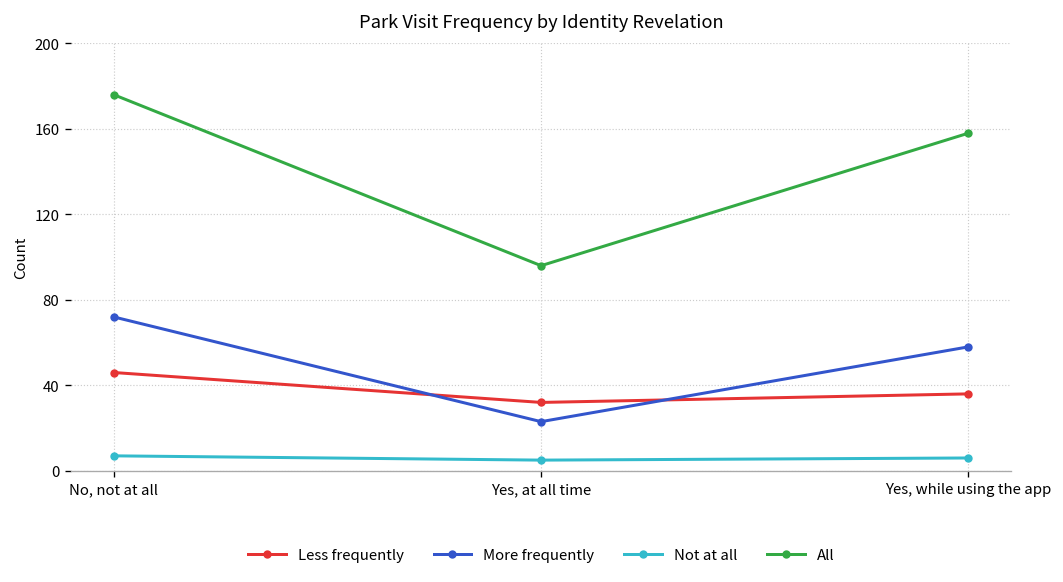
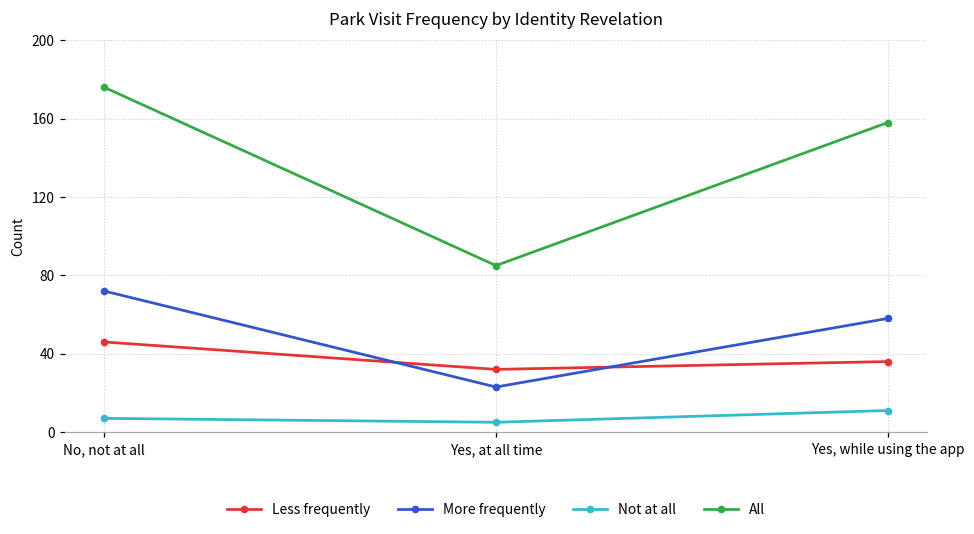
All, Yes, at all time: 96 -> 85
Not at all, Yes, while using the app: 6 -> 11
